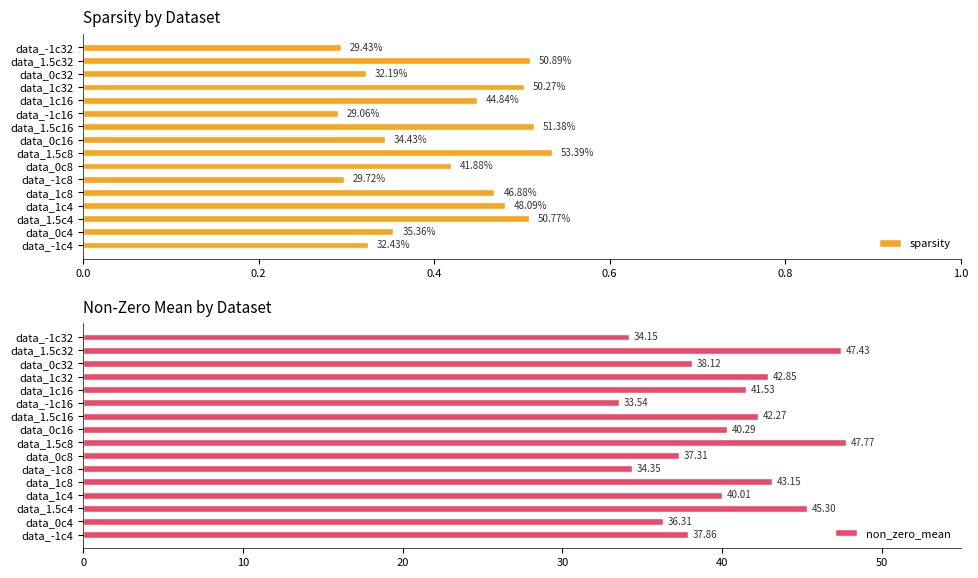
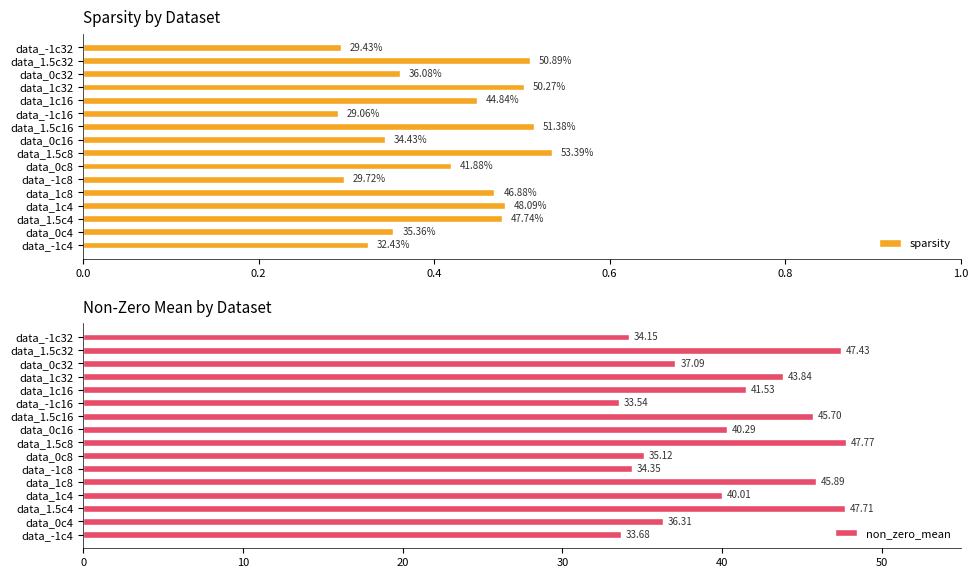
Sparsity by Dataset, data_0c32: 32.19% -> 36.08%
Sparsity by Dataset, data_1.5c4: 50.77% -> 47.74%
Non-Zero Mean by Dataset, data_0c32: 38.12 -> 37.09
Non-Zero Mean by Dataset, data_1c32: 42.85 -> 43.84
Non-Zero Mean by Dataset, data_1.5c16: 42.27 -> 45.70
Non-Zero Mean by Dataset, data_0c8: 37.31 -> 35.12
Non-Zero Mean by Dataset, data_1c8: 43.15 -> 45.89
Non-Zero Mean by Dataset, data_1.5c4: 45.30 -> 47.71
Non-Zero Mean by Dataset, data_-1c4: 37.86 -> 33.68
